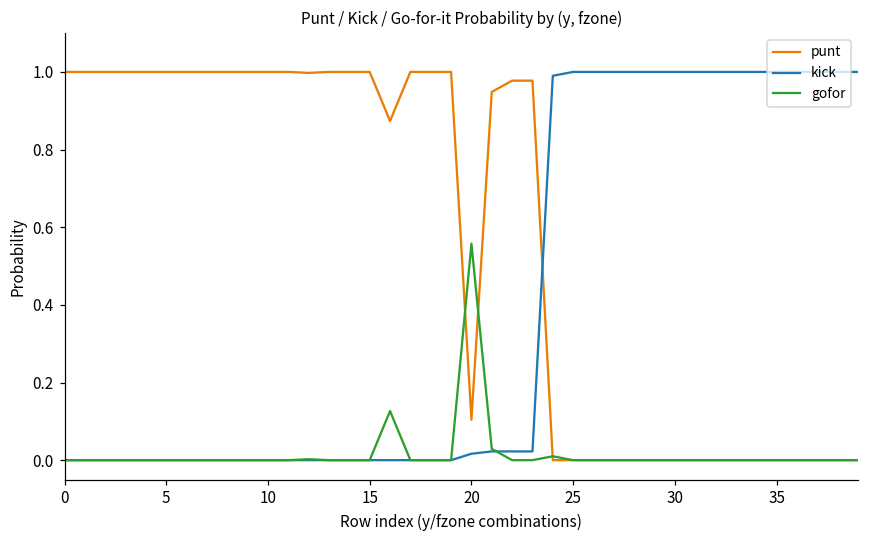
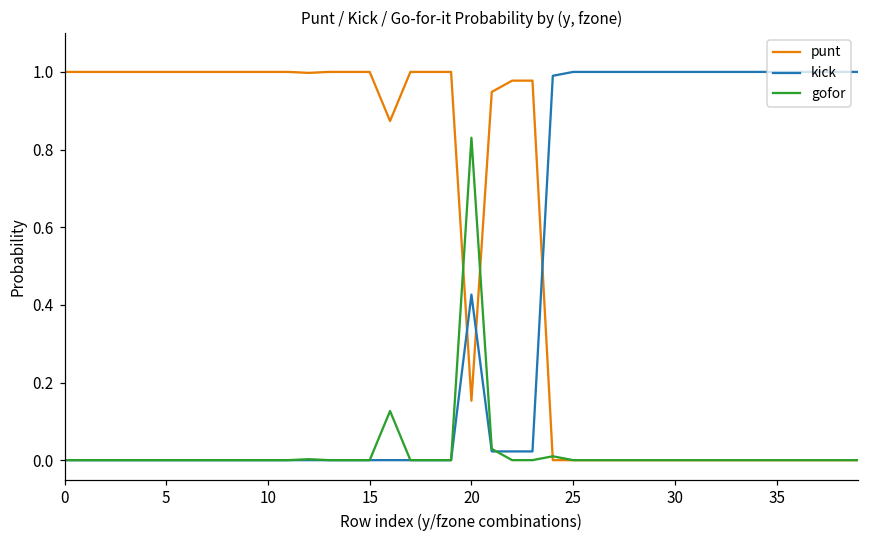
punt, 20: 0.10 -> 0.15
kick, 20: 0.02 -> 0.43
gofor, 20: 0.56 -> 0.83
